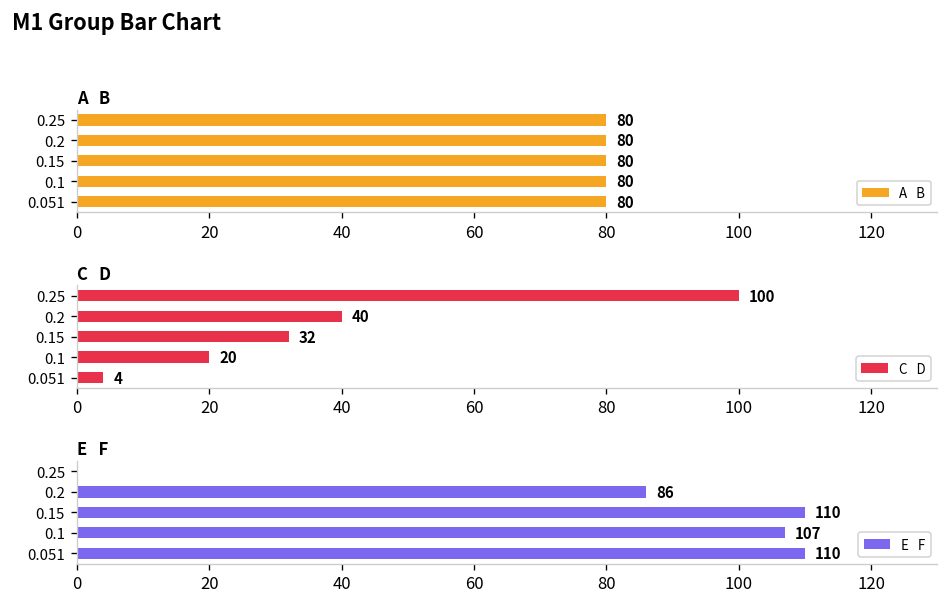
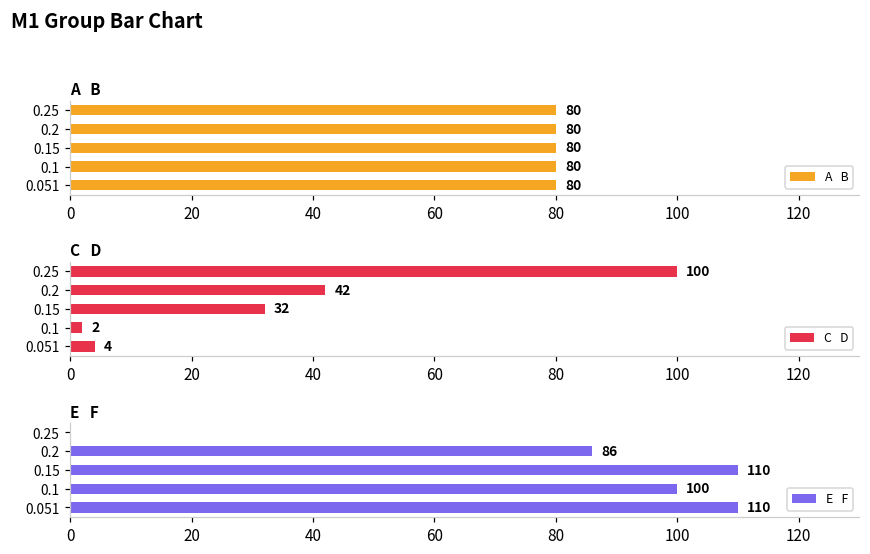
C D, 0.2: 40 -> 42
C D, 0.1: 20 -> 2
E F, 0.1: 107 -> 100
